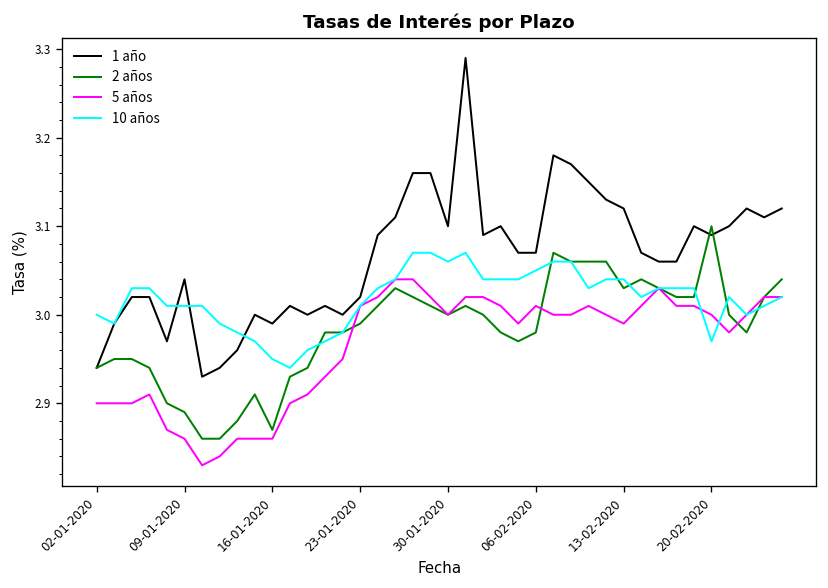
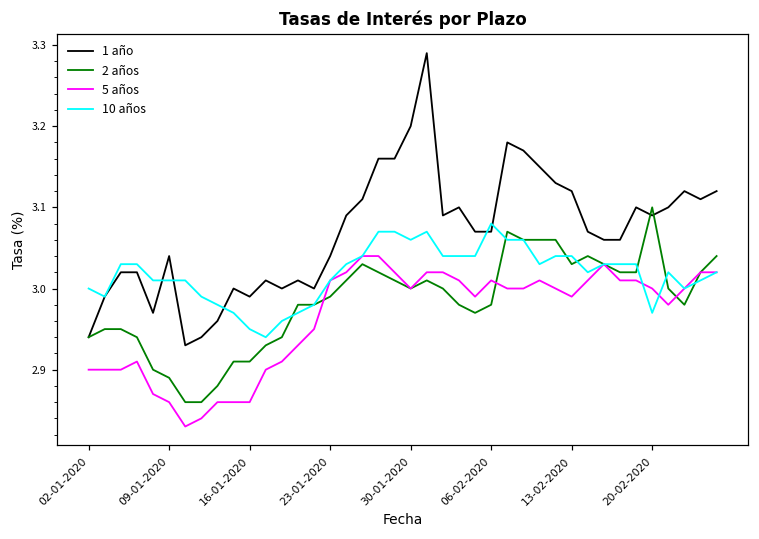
2 años, 16-01-2020: 2.87 -> 2.91
1 año, 23-01-2020: 3.02 -> 3.04
1 año, 30-01-2020: 3.1 -> 3.2
10 años, 06-02-2020: 3.05 -> 3.08
